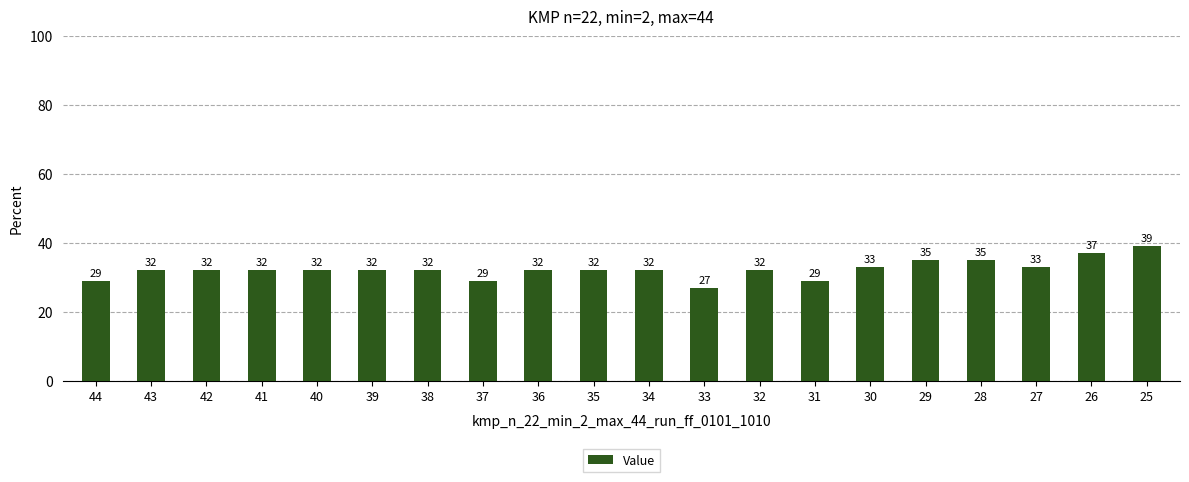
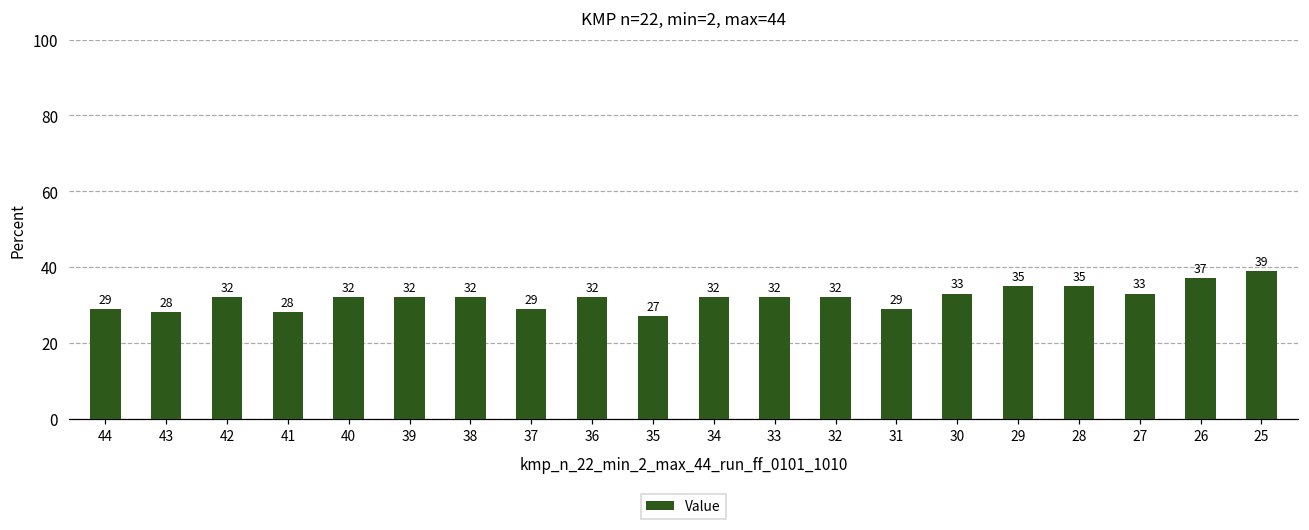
43: 32 -> 28
41: 32 -> 28
35: 32 -> 27
33: 27 -> 32
